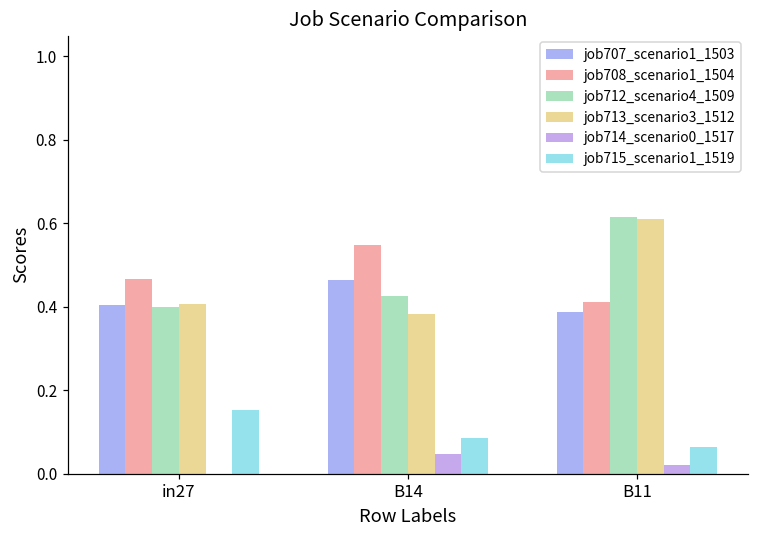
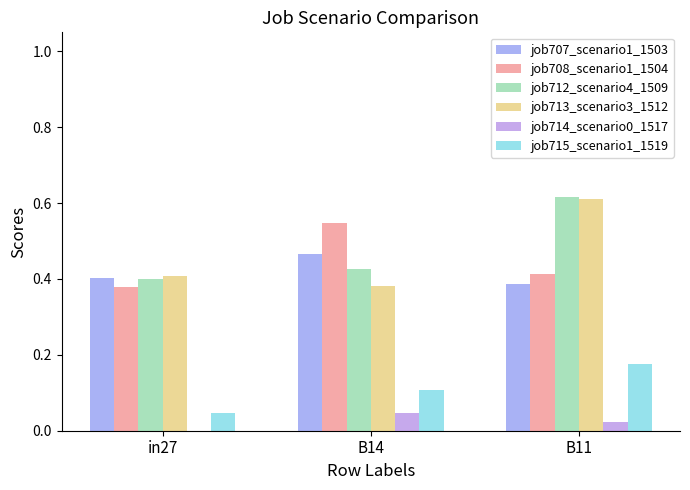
job708_scenario1_1504, in27: 0.47 -> 0.38
job715_scenario1_1519, in27: 0.15 -> 0.05
job715_scenario1_1519, B14: 0.09 -> 0.11
job715_scenario1_1519, B11: 0.06 -> 0.18
